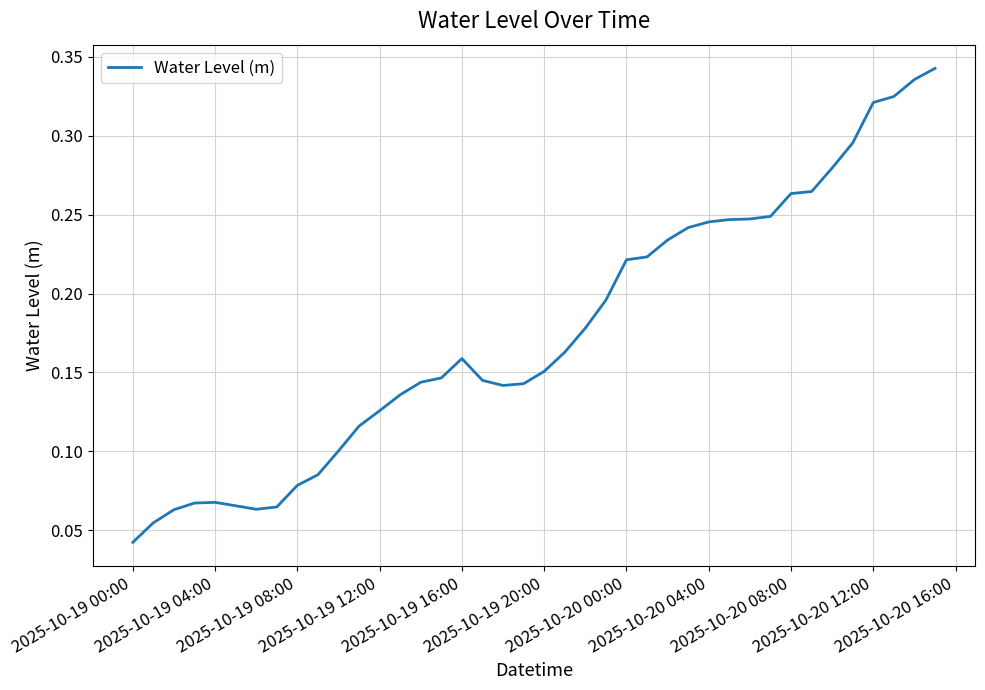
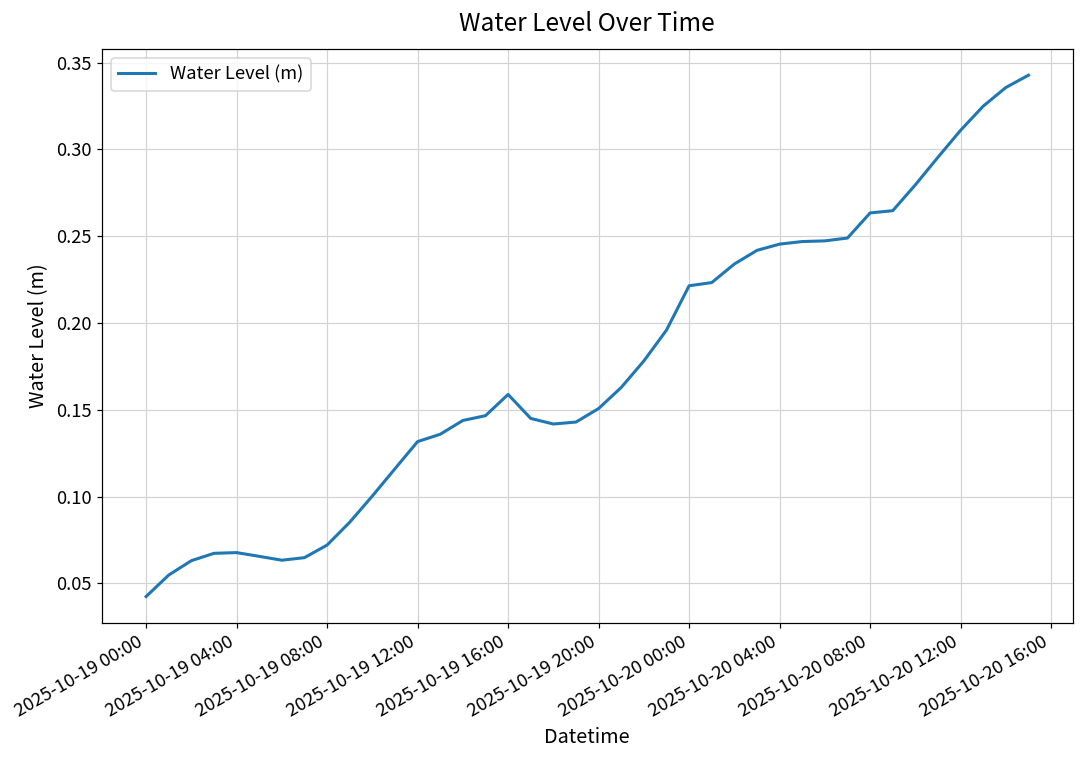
2025-10-19 08:00: 0.078 -> 0.072
2025-10-19 12:00: 0.126 -> 0.132
2025-10-20 12:00: 0.321 -> 0.311
